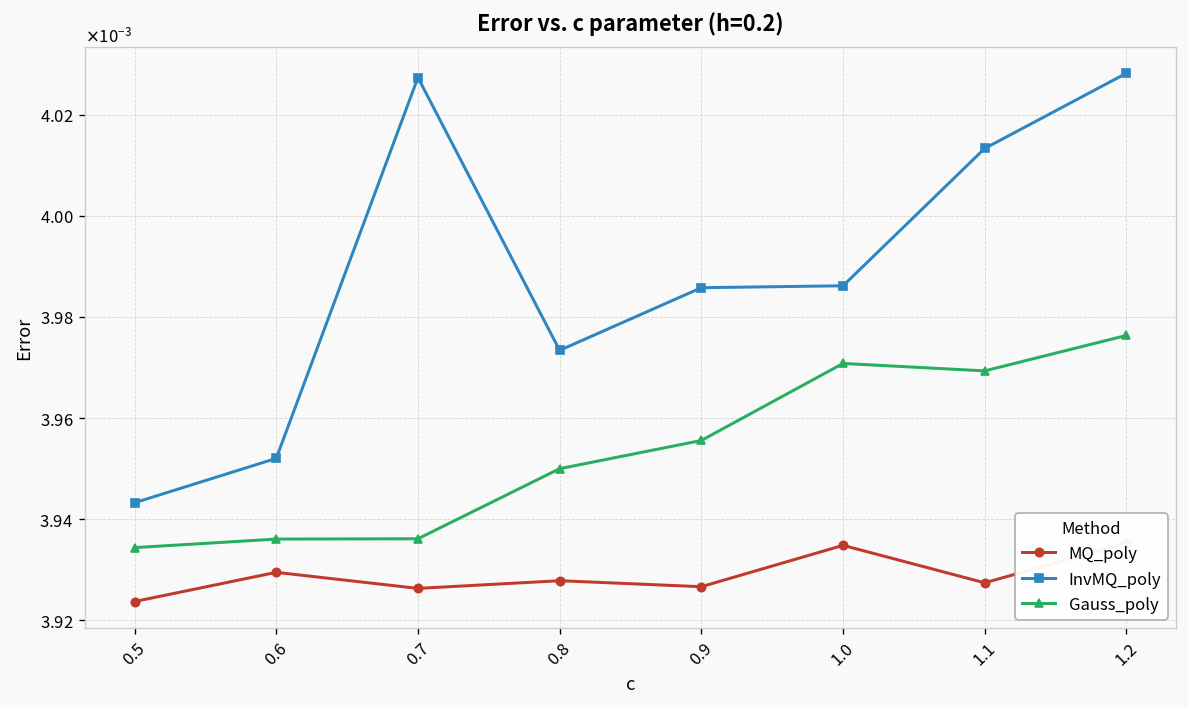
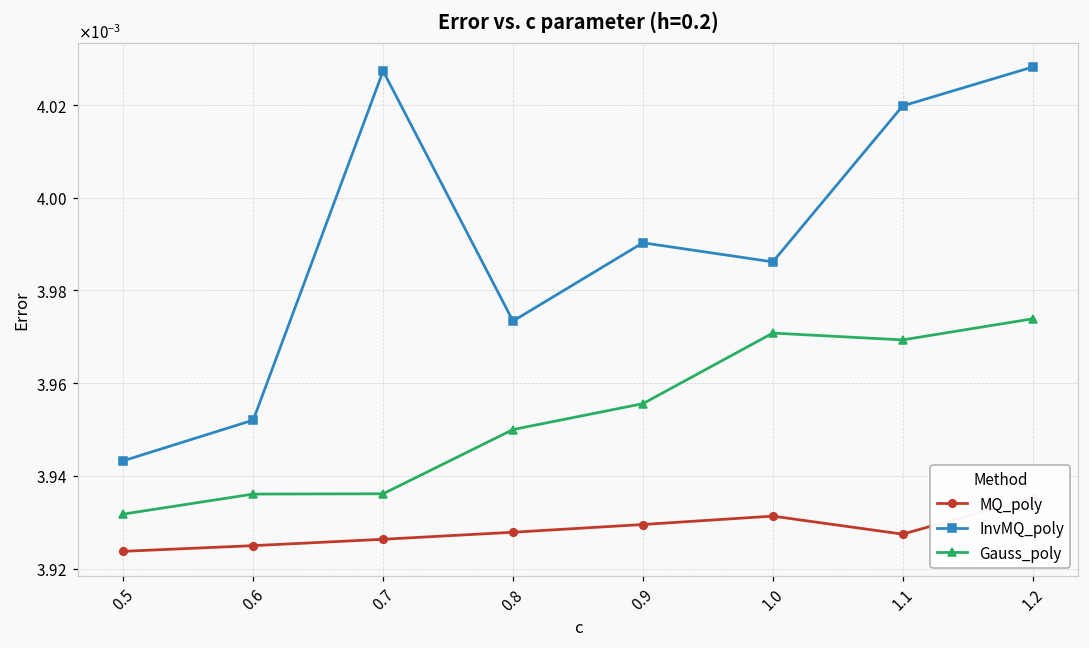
Gauss_poly, 0.5: 0.003934 -> 0.003932
MQ_poly, 0.6: 0.003930 -> 0.003925
MQ_poly, 0.9: 0.003927 -> 0.003930
InvMQ_poly, 0.9: 0.003986 -> 0.003990
MQ_poly, 1.0: 0.003935 -> 0.003931
InvMQ_poly, 1.1: 0.004013 -> 0.004020
Gauss_poly, 1.2: 0.003976 -> 0.003974
